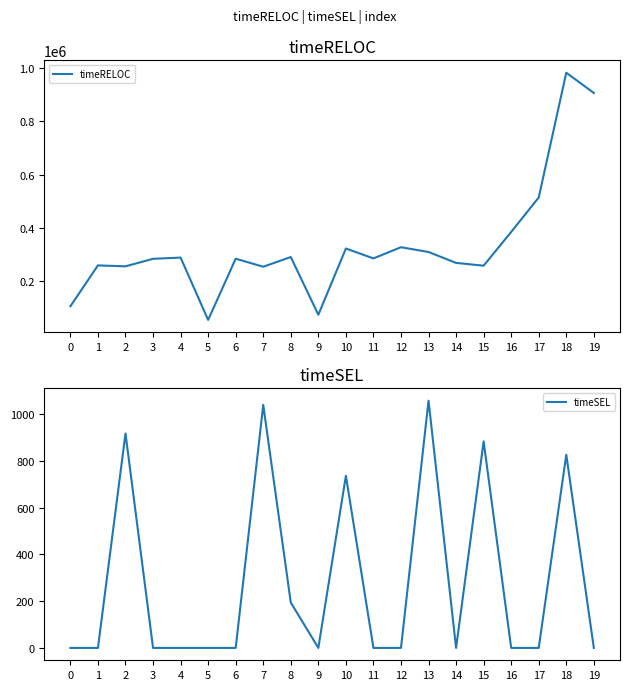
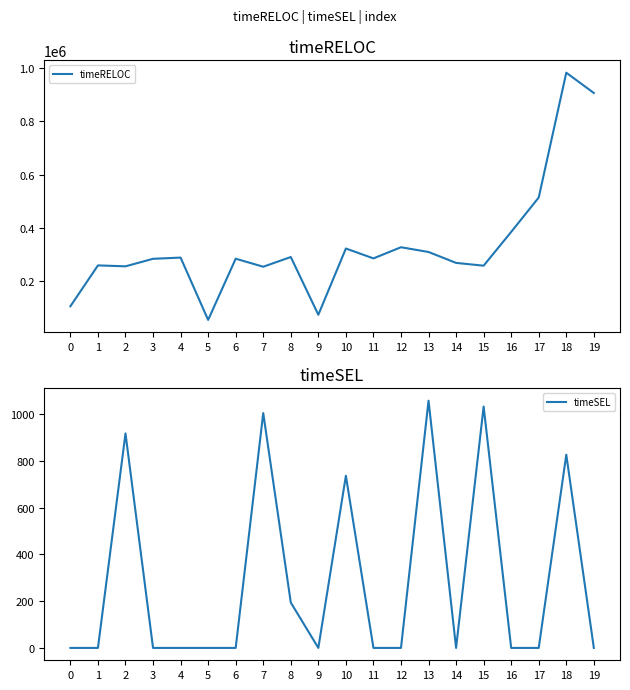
timeSEL, 7: 1040 -> 1000
timeSEL, 15: 880 -> 1030
